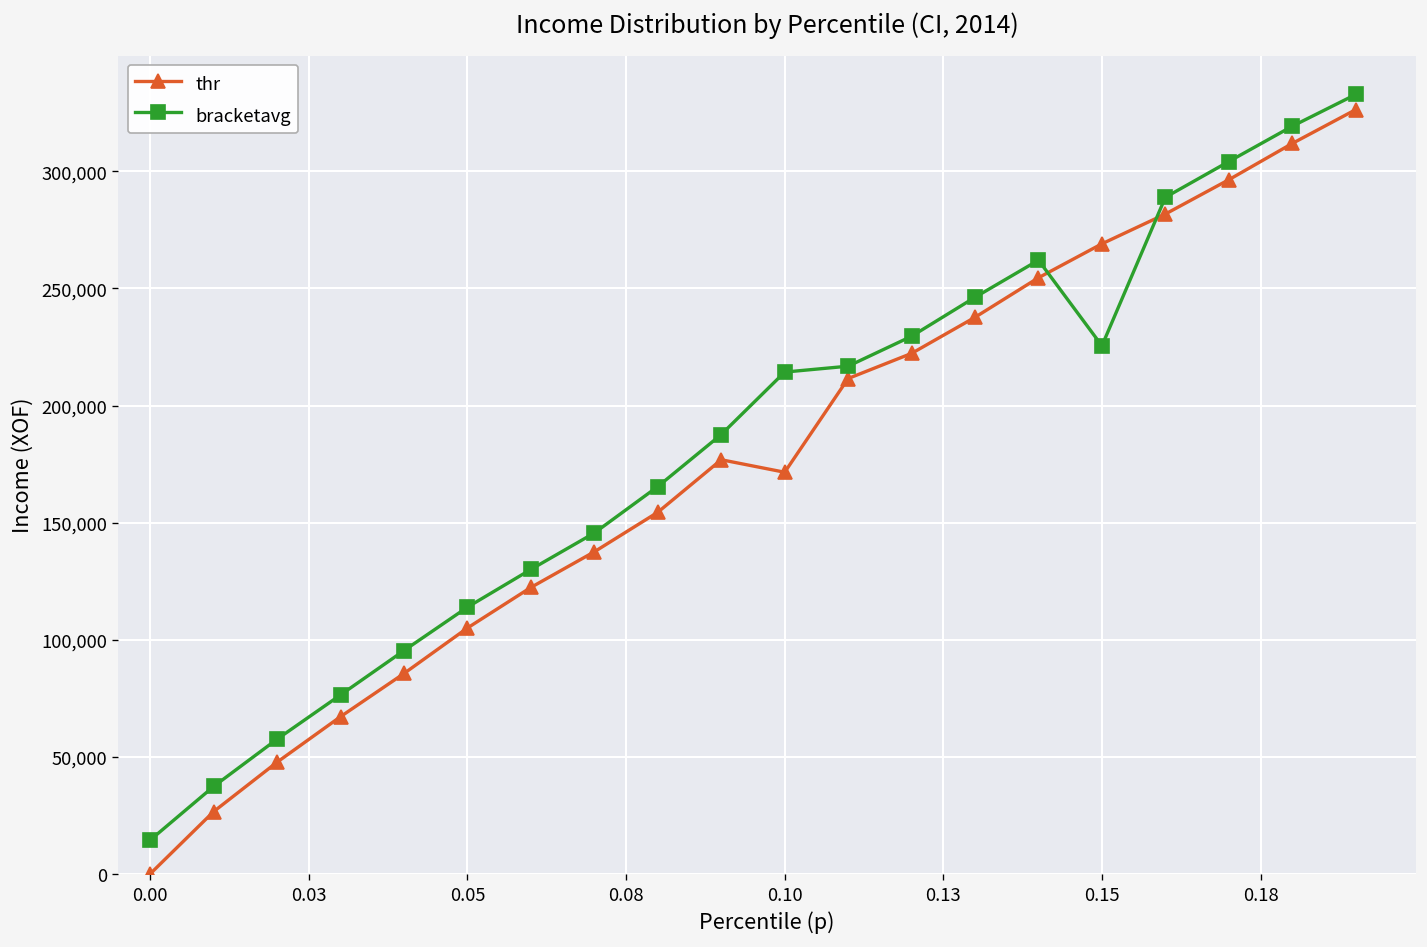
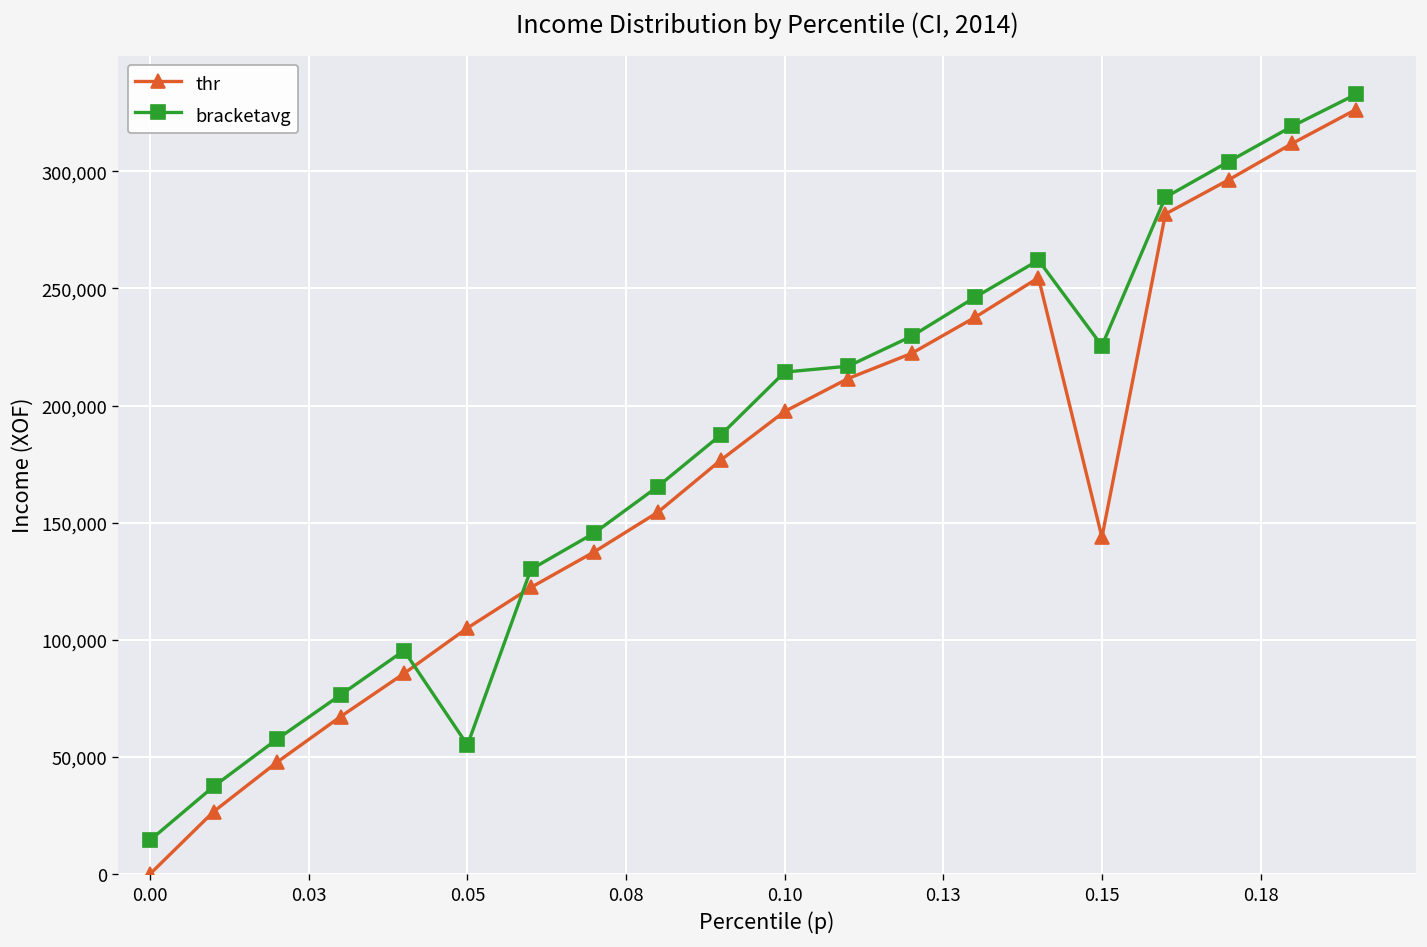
bracketavg, 0.05: 114,000 -> 55,000
thr, 0.10: 172,000 -> 197,000
thr, 0.15: 269,000 -> 144,000
